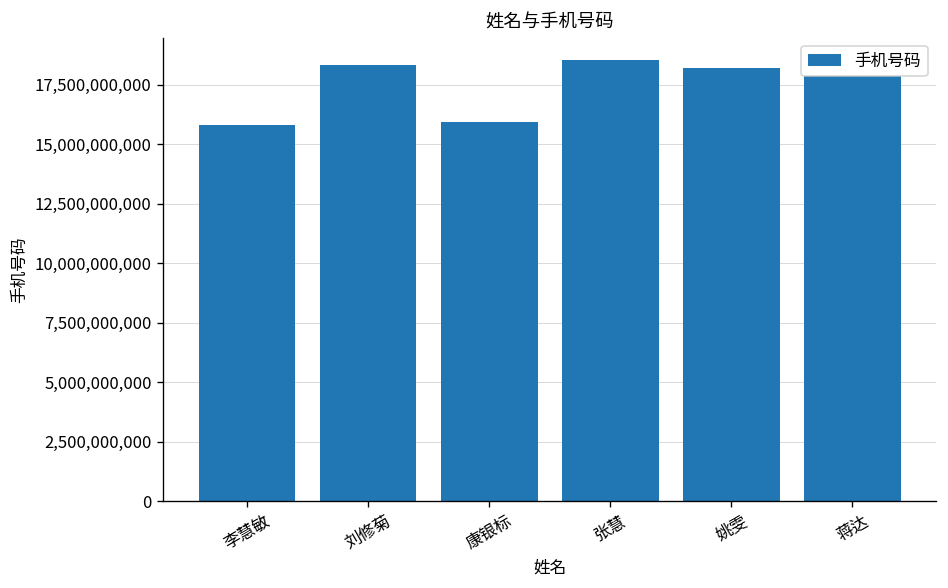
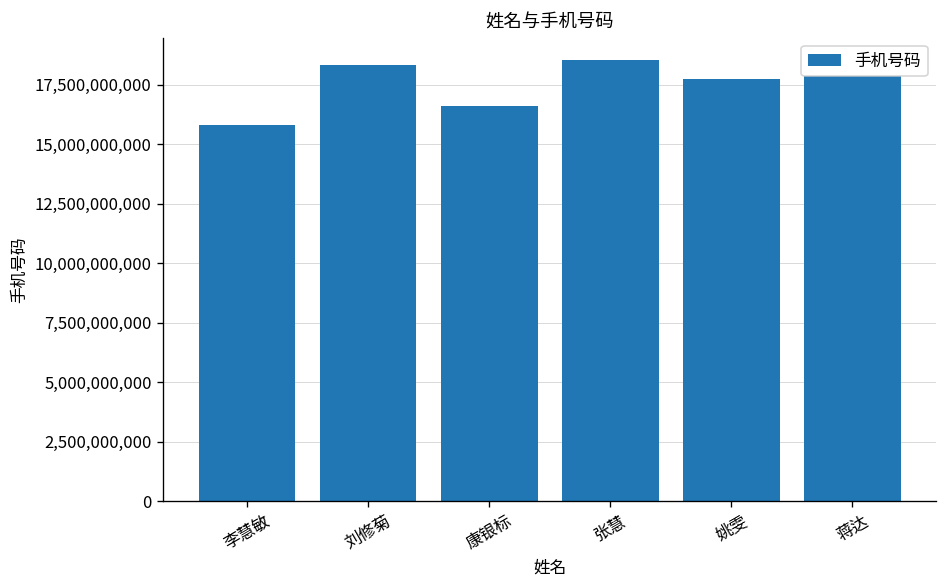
康银标: 15,900,000,000 -> 16,600,000,000
姚雯: 18,200,000,000 -> 17,800,000,000
